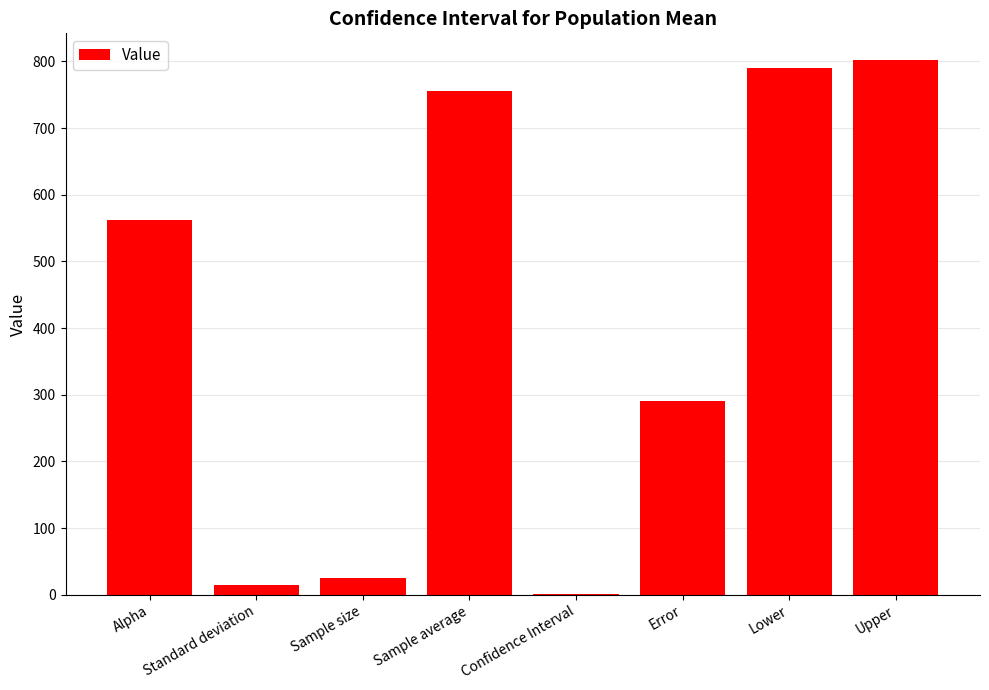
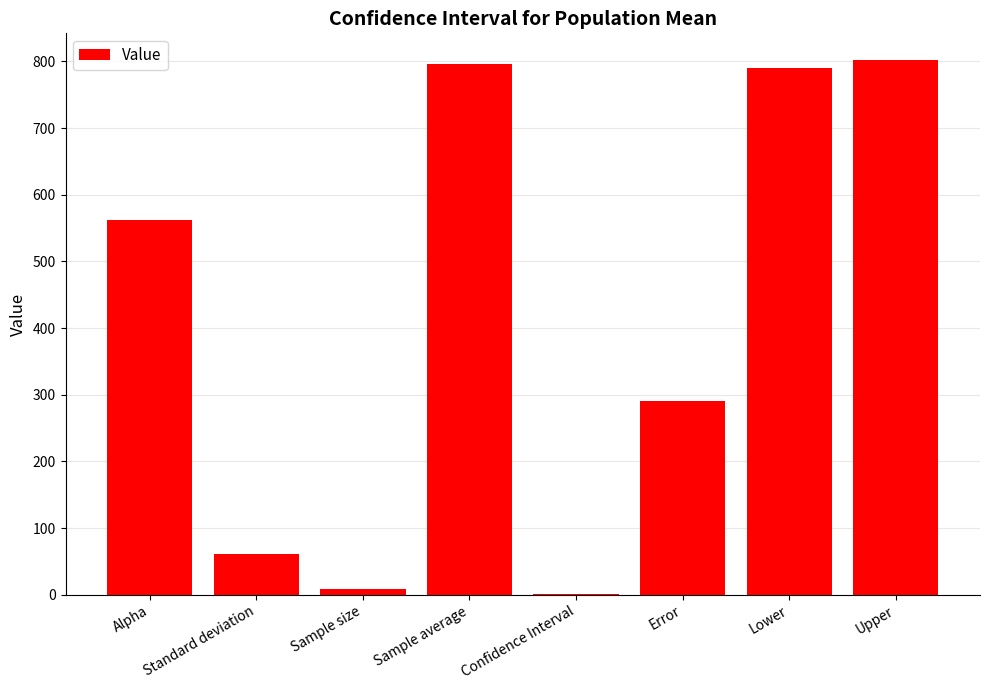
Standard deviation: 20 -> 60
Sample size: 30 -> 10
Sample average: 760 -> 800
